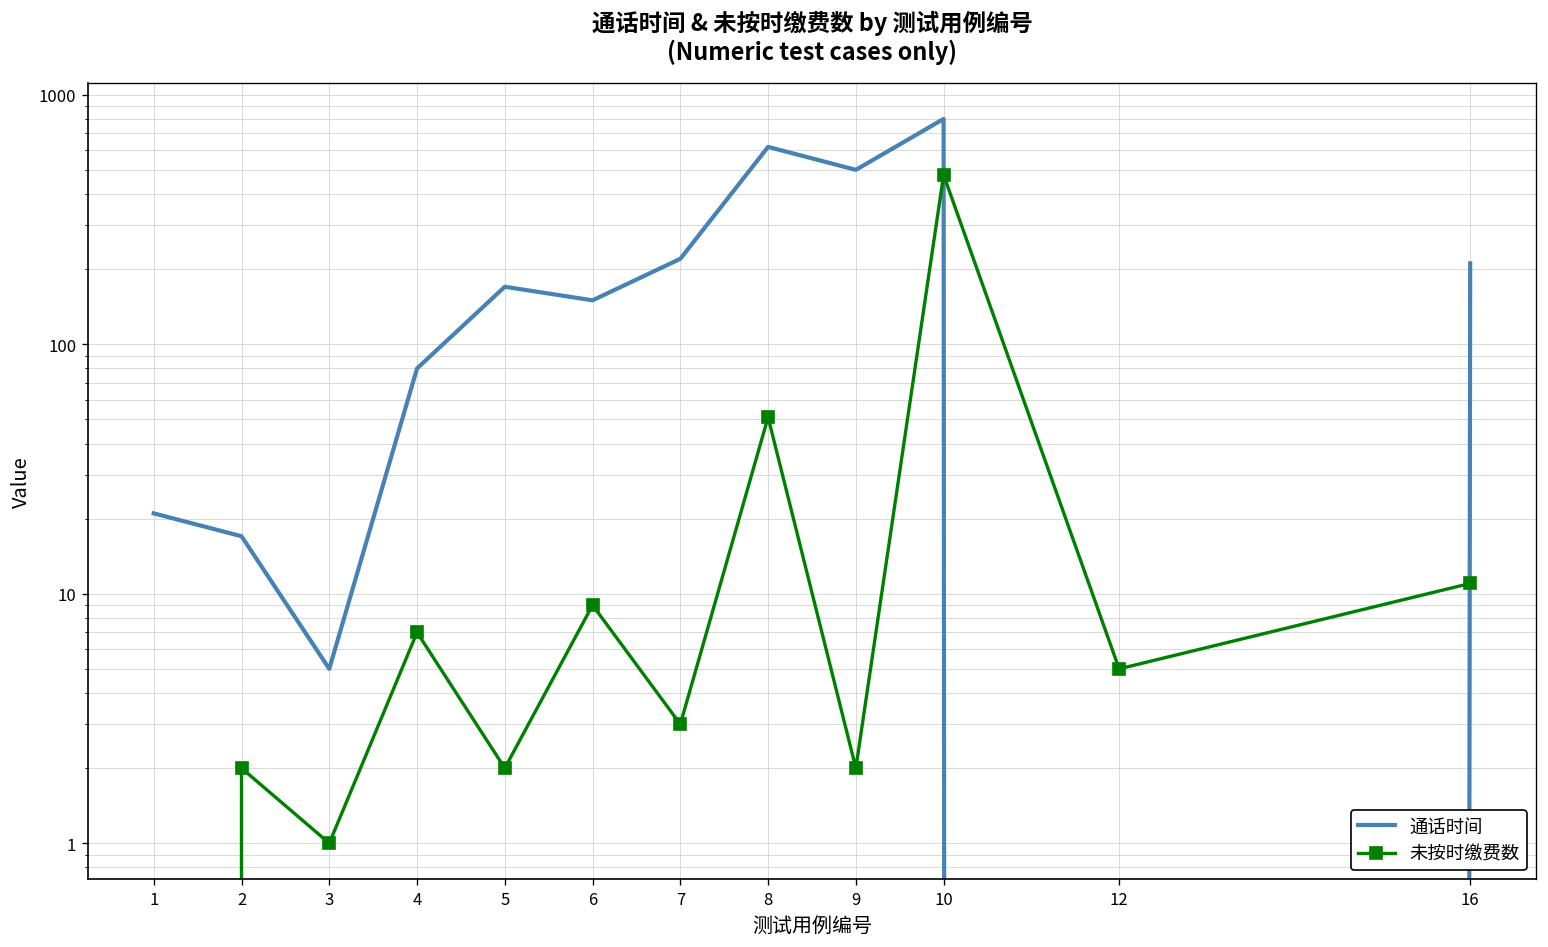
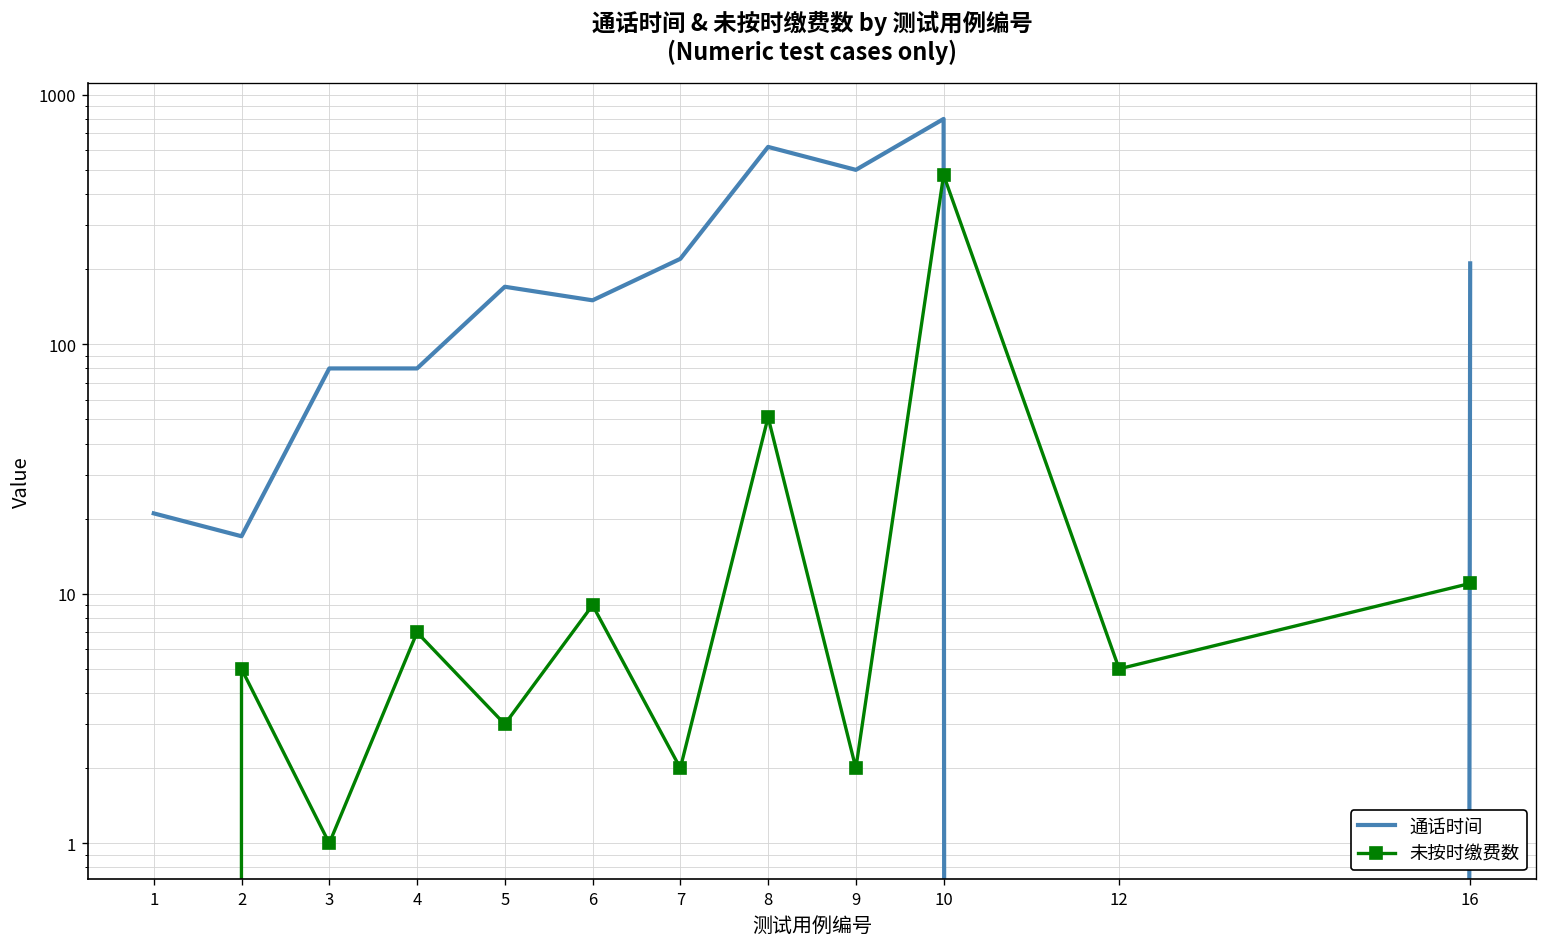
未按时缴费数, 2: 2 -> 5
通话时间, 3: 5 -> 80
未按时缴费数, 5: 2 -> 3
未按时缴费数, 7: 3 -> 2
